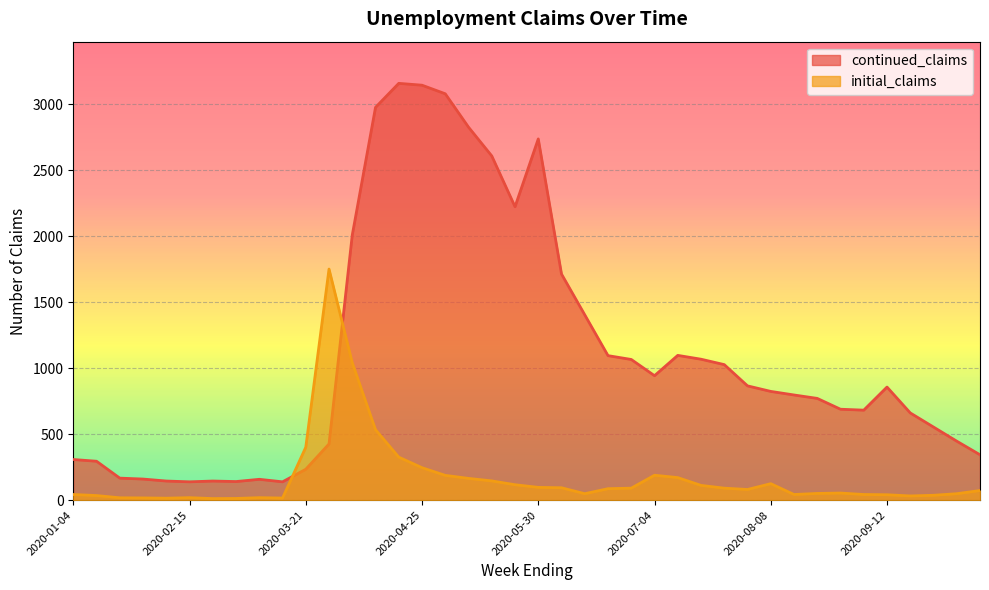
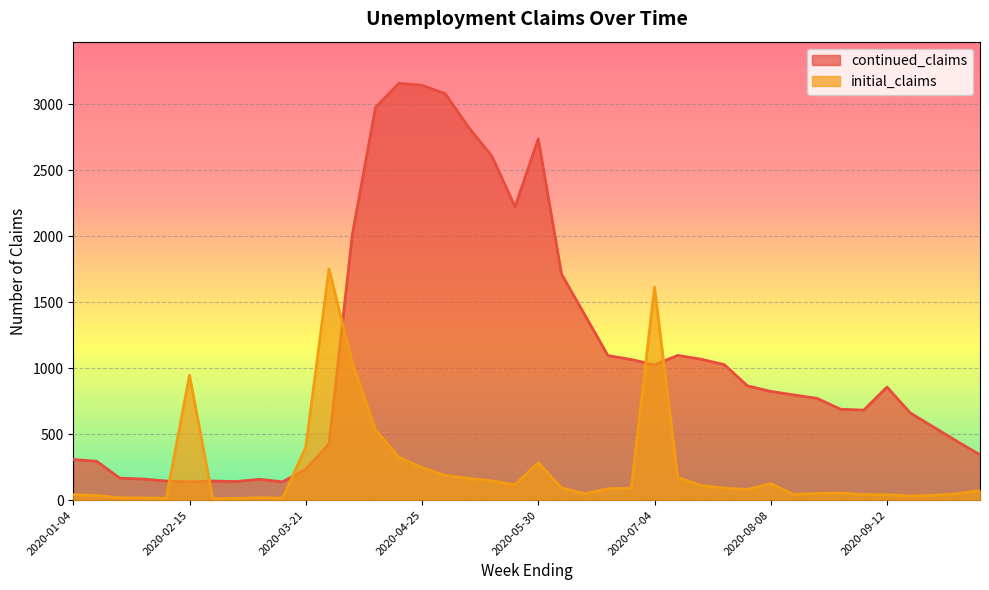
initial_claims, 2020-02-15: 20 -> 950
initial_claims, 2020-05-30: 100 -> 280
continued_claims, 2020-07-04: 940 -> 1030
initial_claims, 2020-07-04: 190 -> 1610
